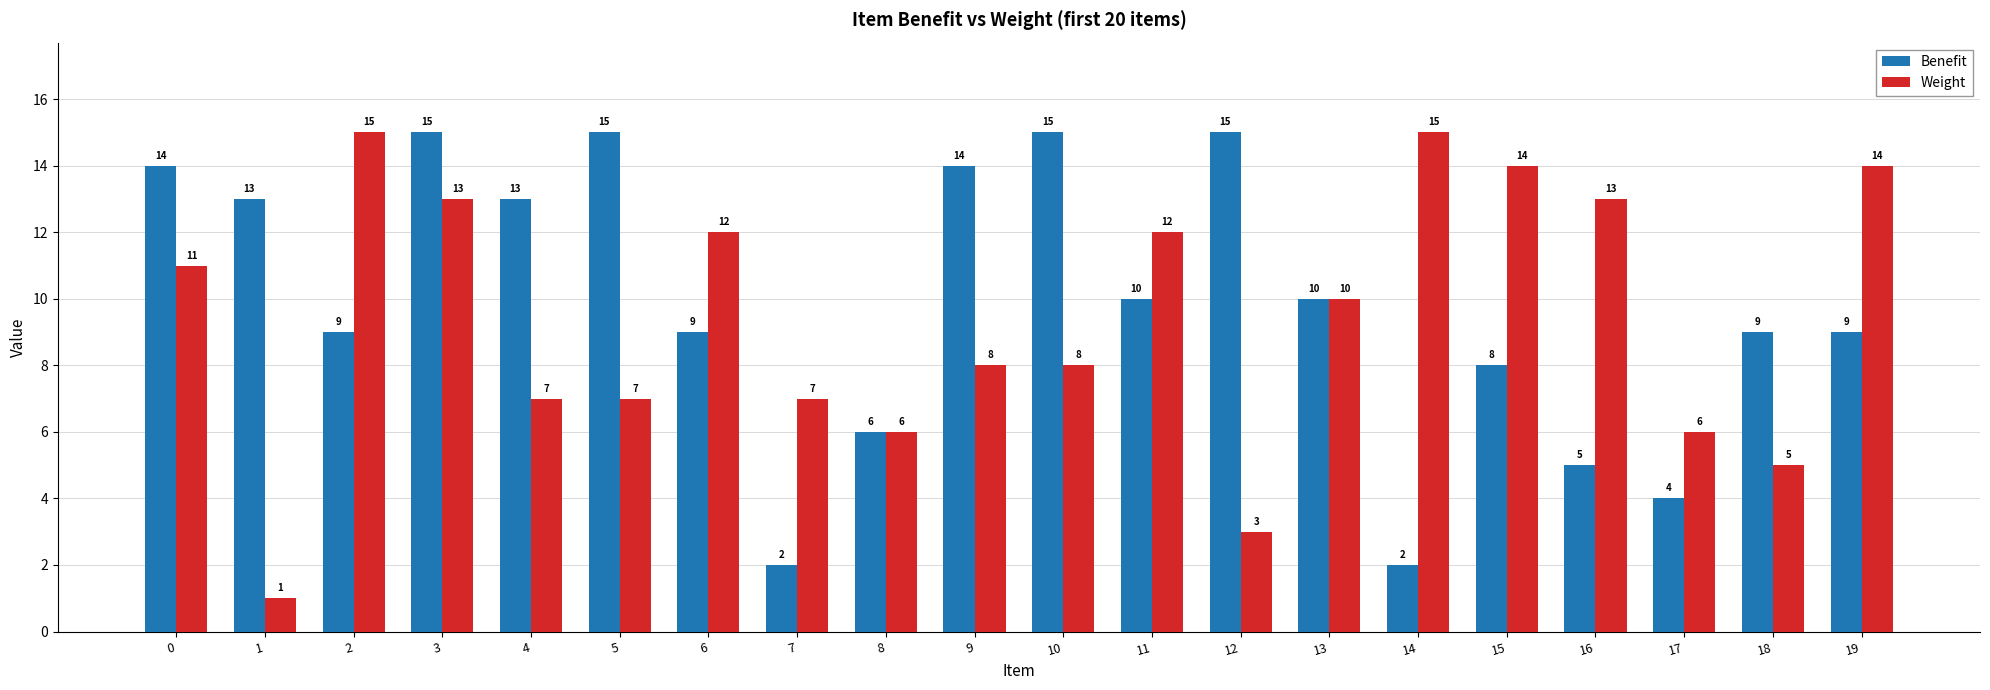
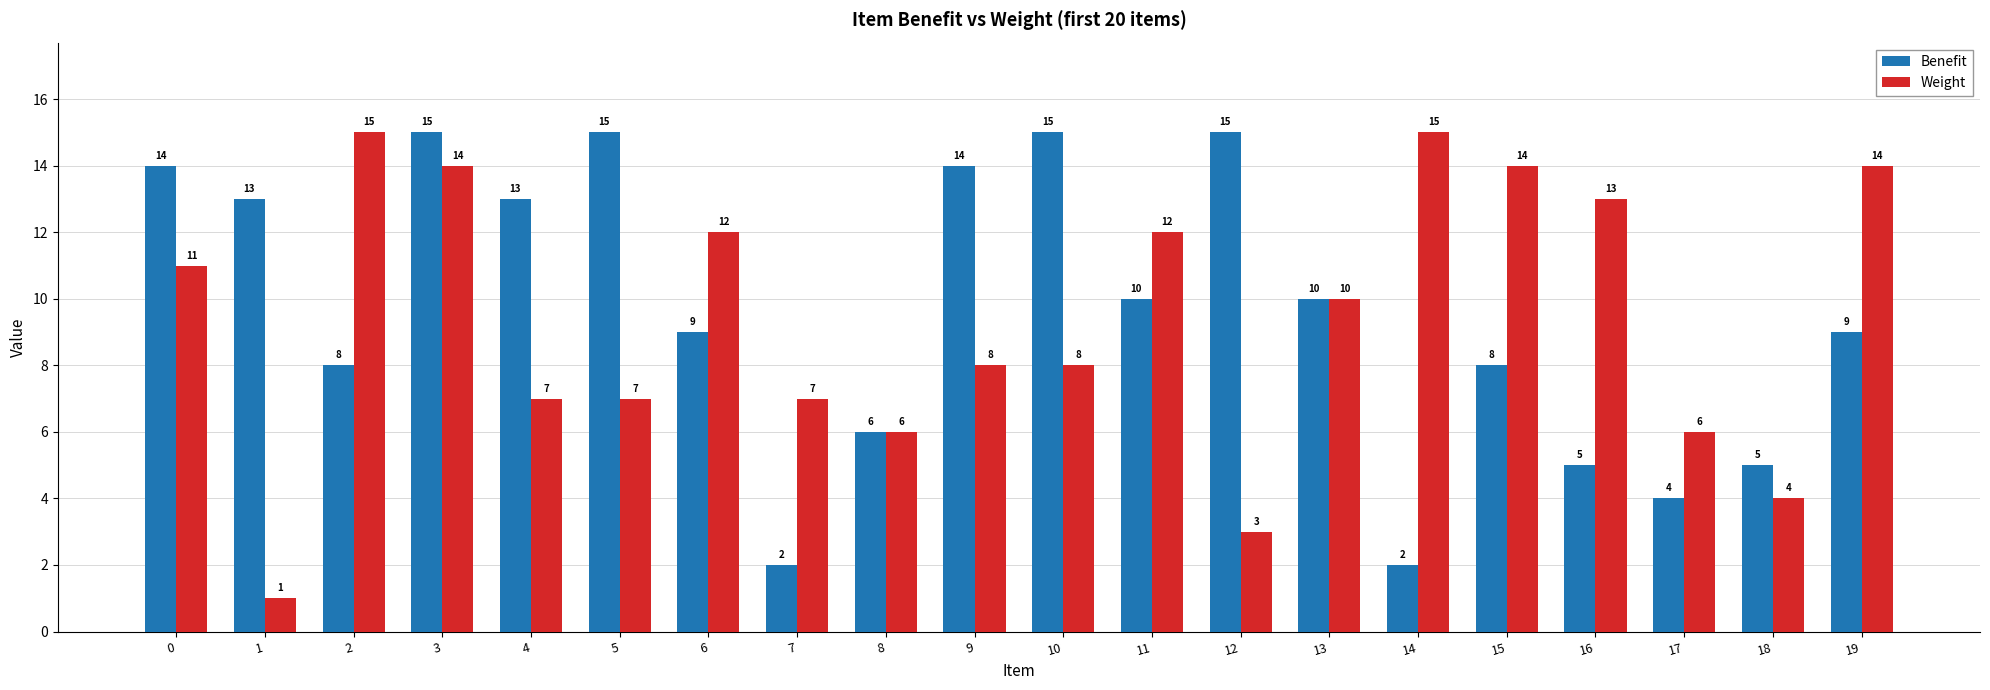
Benefit, 2: 9 -> 8
Weight, 3: 13 -> 14
Benefit, 18: 9 -> 5
Weight, 18: 5 -> 4
